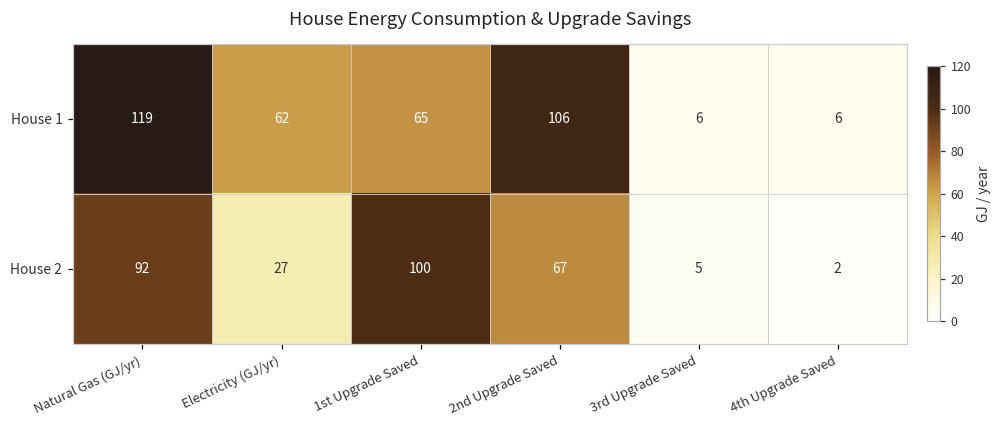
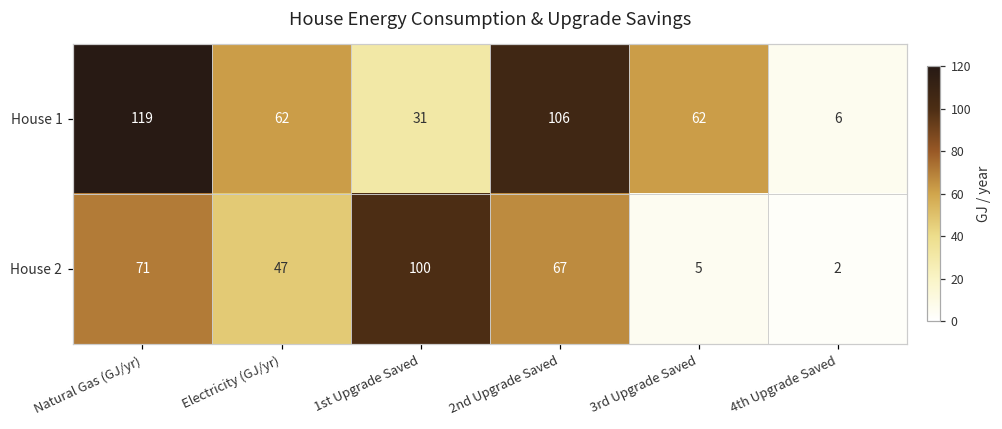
House 1, 1st Upgrade Saved: 65 -> 31
House 1, 3rd Upgrade Saved: 6 -> 62
House 2, Natural Gas (GJ/yr): 92 -> 71
House 2, Electricity (GJ/yr): 27 -> 47
